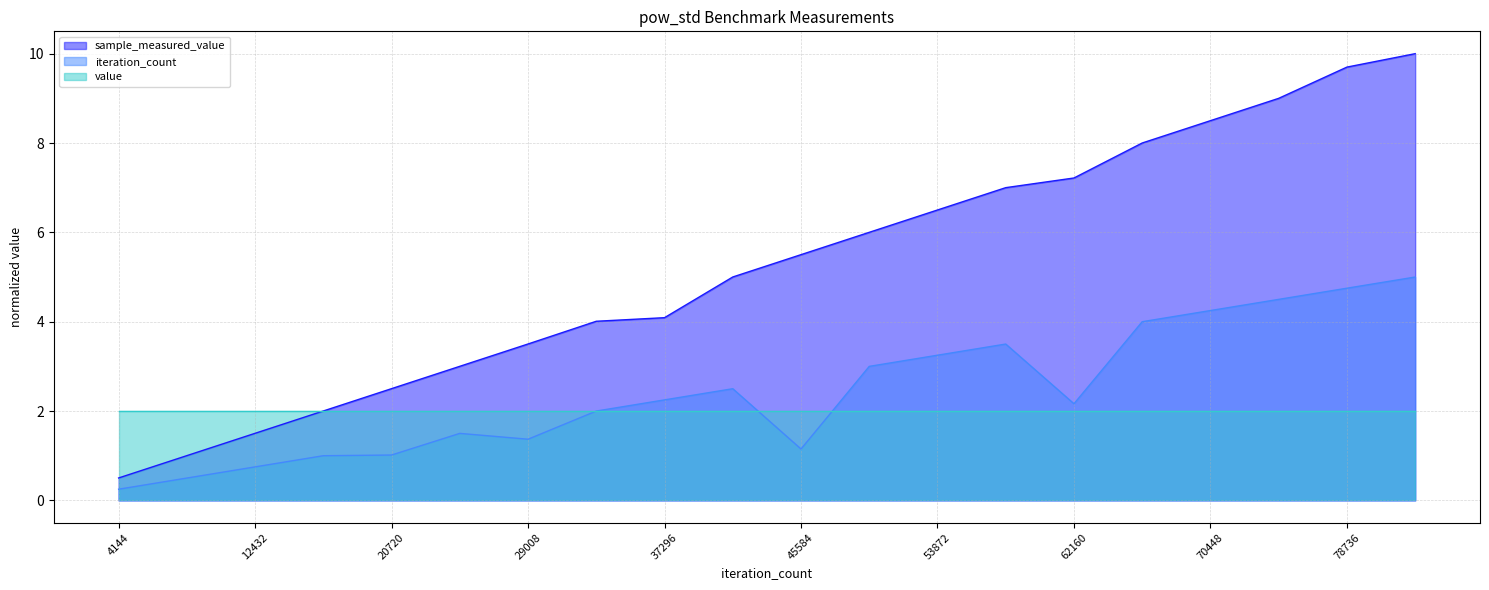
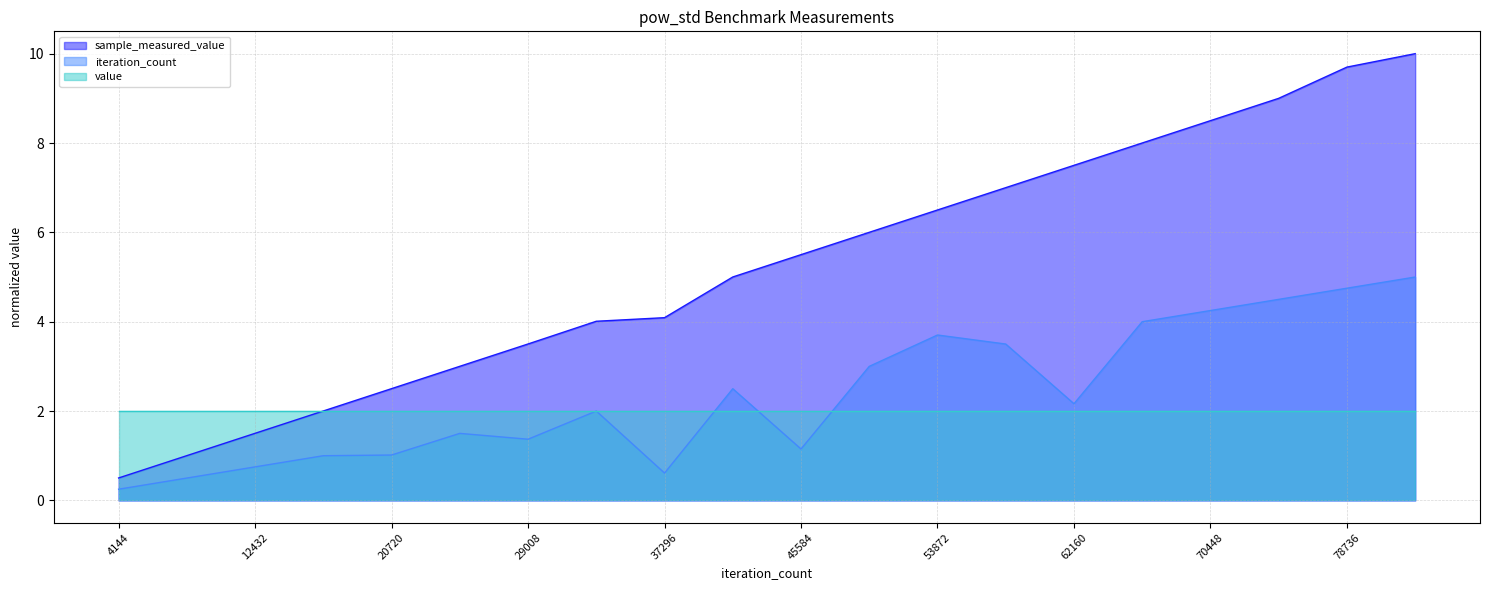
iteration_count, 37296: 2.3 -> 0.6
iteration_count, 53872: 3.3 -> 3.7
sample_measured_value, 62160: 7.2 -> 7.5
